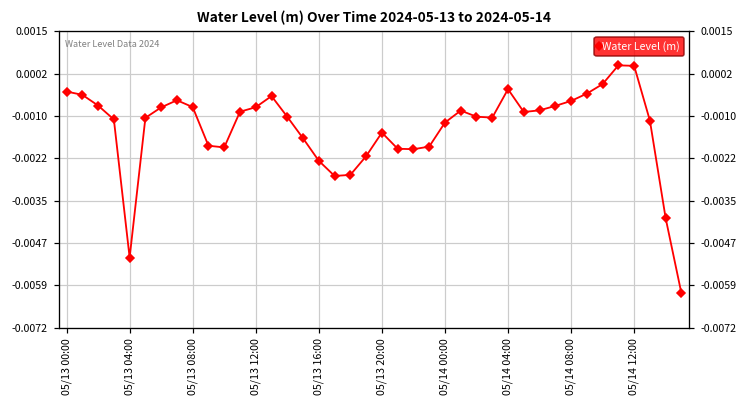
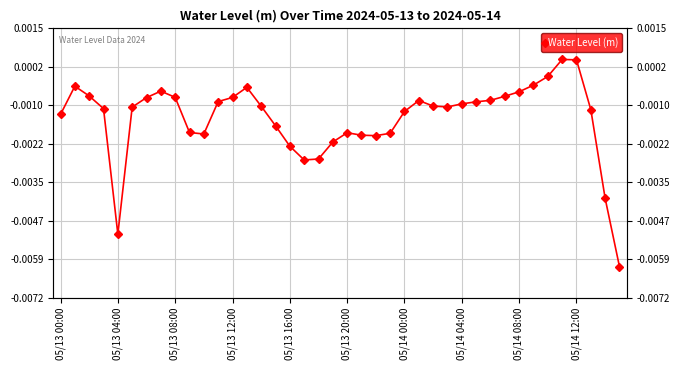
05/13 00:00: -0.0003 -> -0.0013
05/13 20:00: -0.0015 -> -0.0019
05/14 04:00: -0.0002 -> -0.0010
